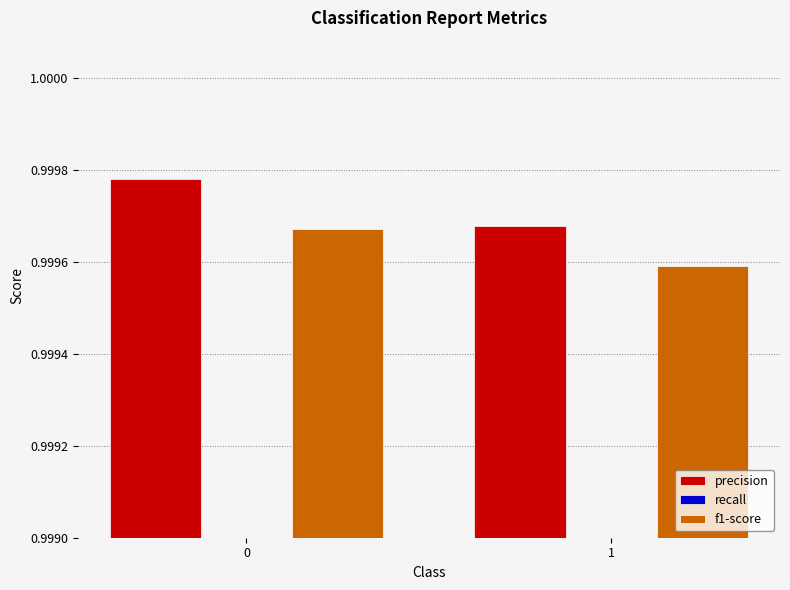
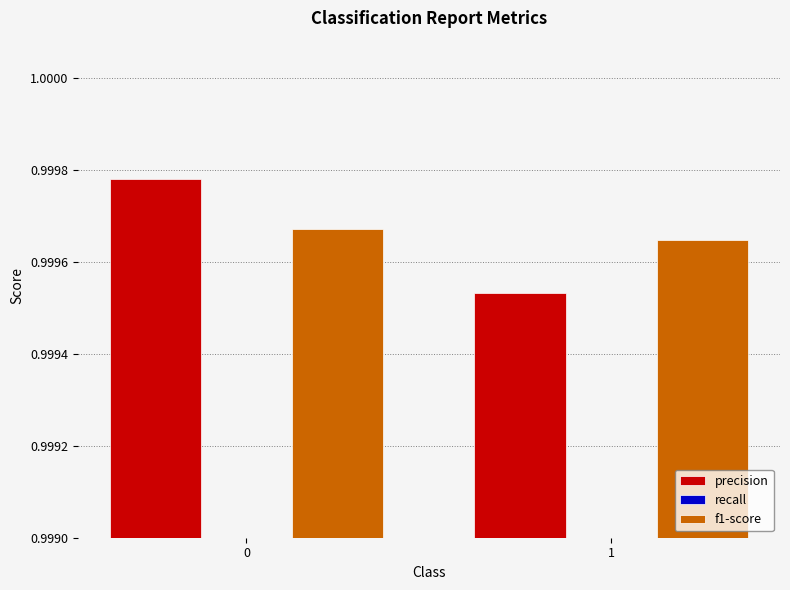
precision, 1: 0.99968 -> 0.99953
f1-score, 1: 0.99959 -> 0.99965
